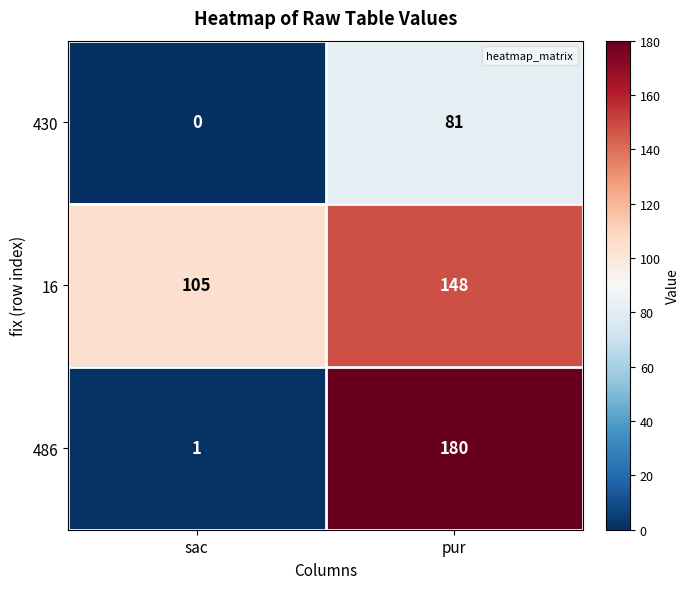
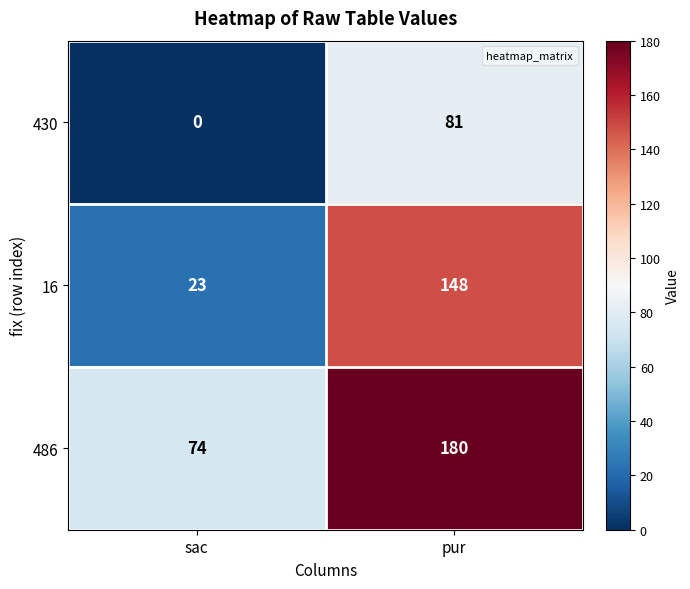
16, sac: 105 -> 23
486, sac: 1 -> 74
